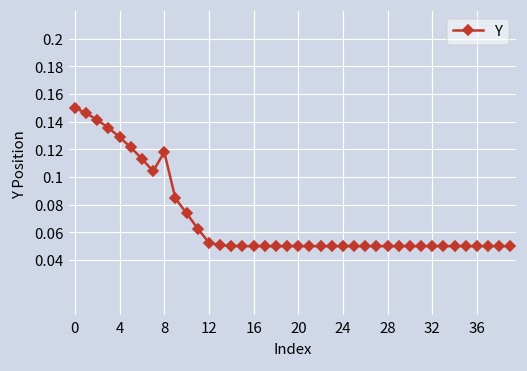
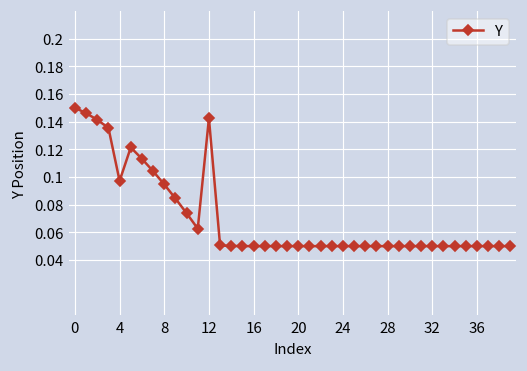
4: 0.129 -> 0.097
8: 0.118 -> 0.095
12: 0.053 -> 0.142
